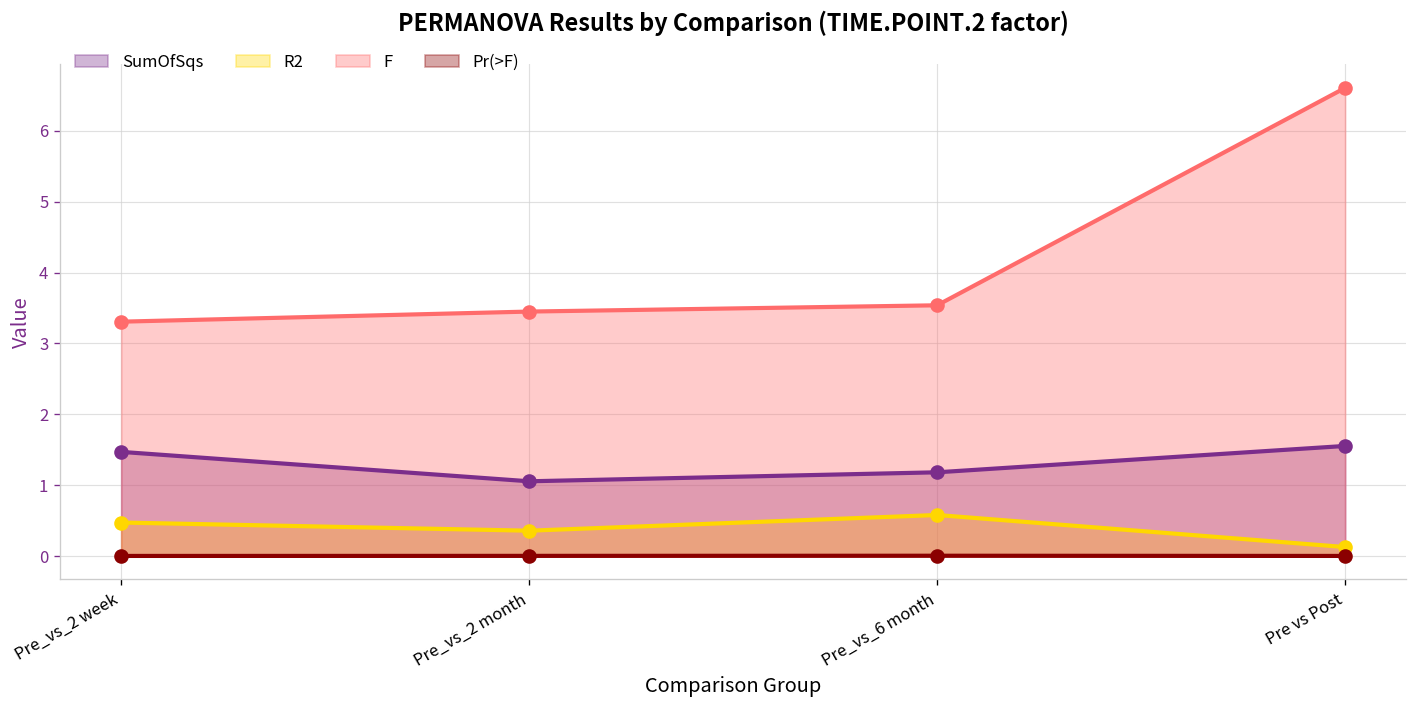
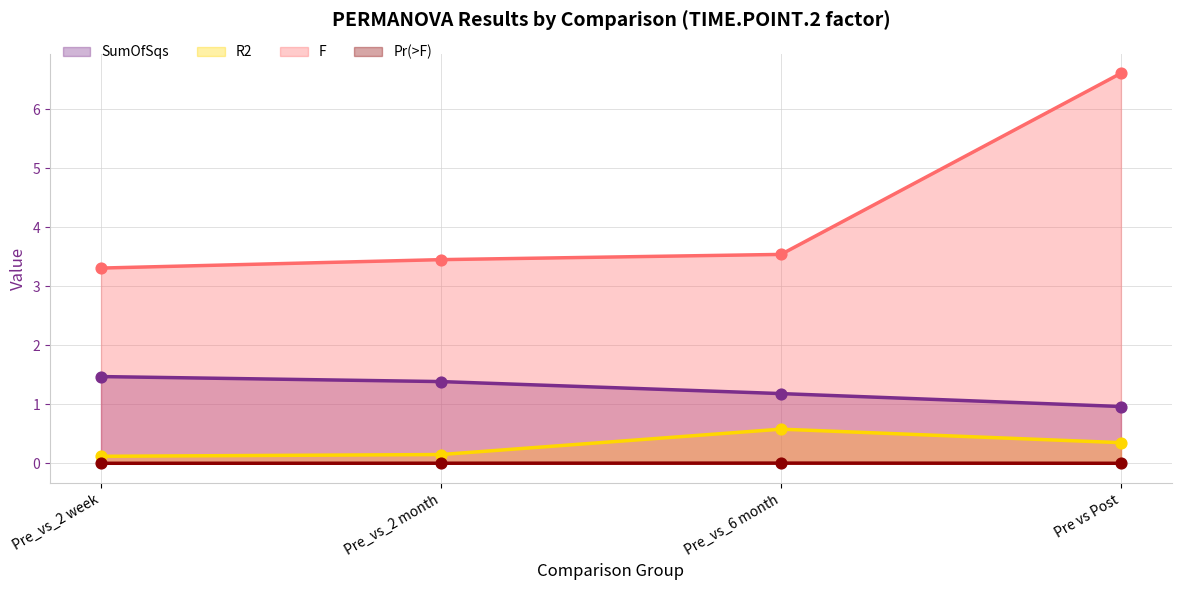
R2, Pre_vs_2 week: 0.5 -> 0.1
SumOfSqs, Pre_vs_2 month: 1.1 -> 1.4
R2, Pre_vs_2 month: 0.4 -> 0.1
SumOfSqs, Pre vs Post: 1.6 -> 1.0
R2, Pre vs Post: 0.1 -> 0.4
